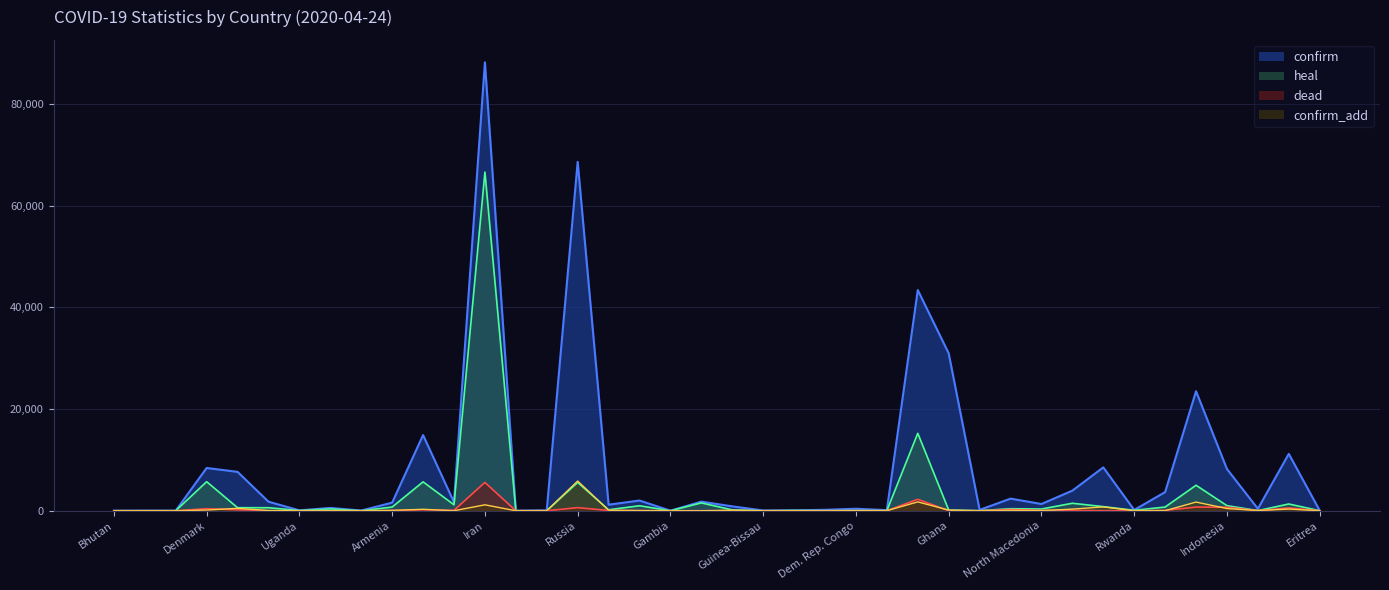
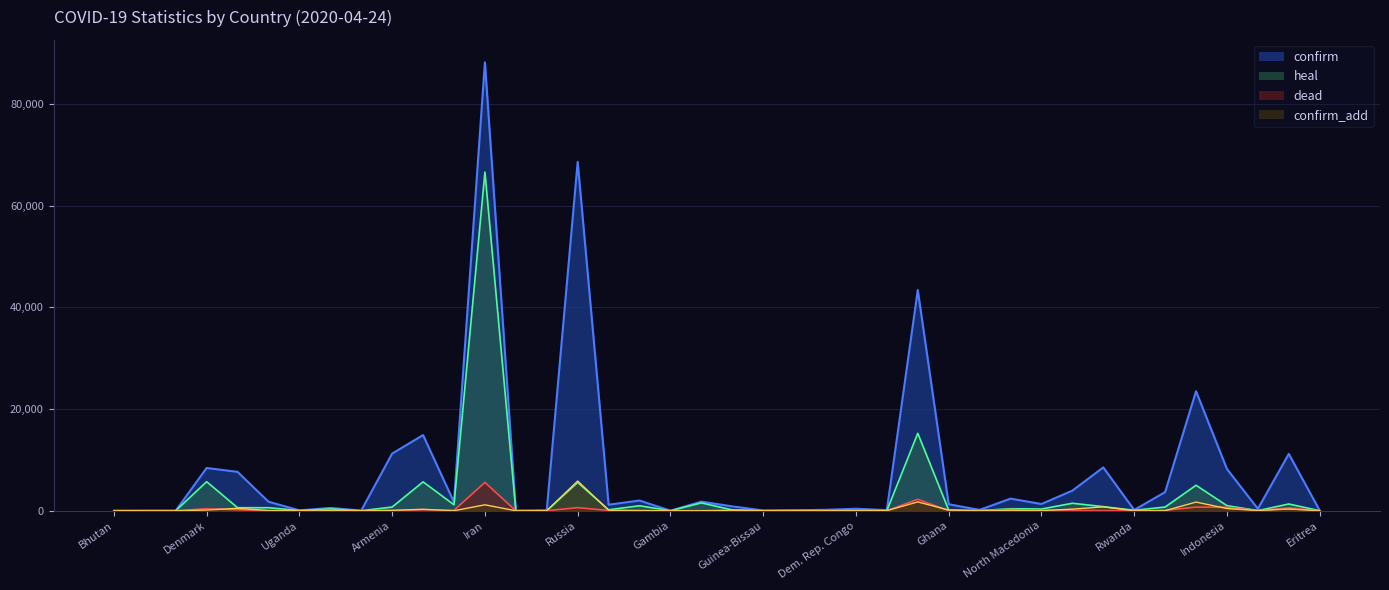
confirm, Armenia: 2,000 -> 11,000
confirm, Ghana: 31,000 -> 1,000
